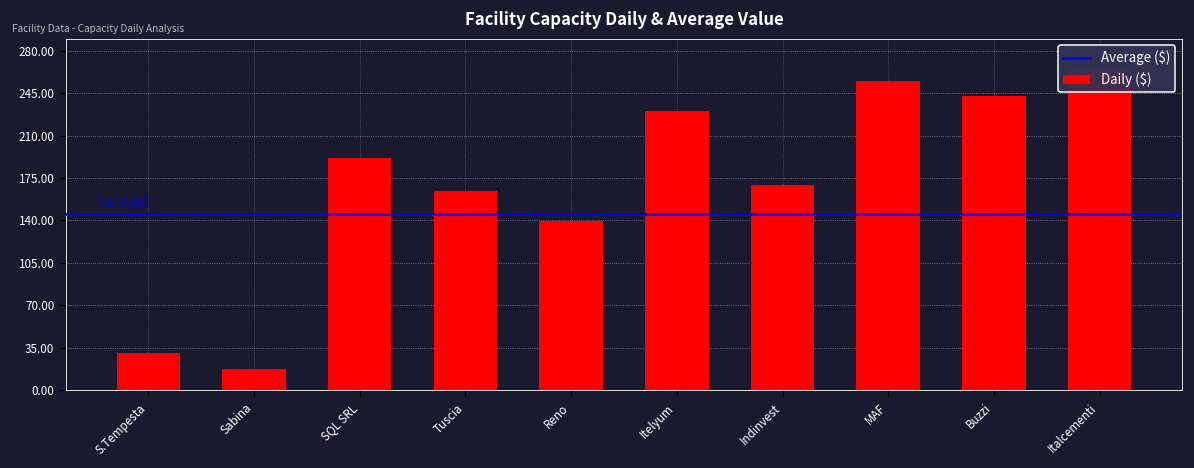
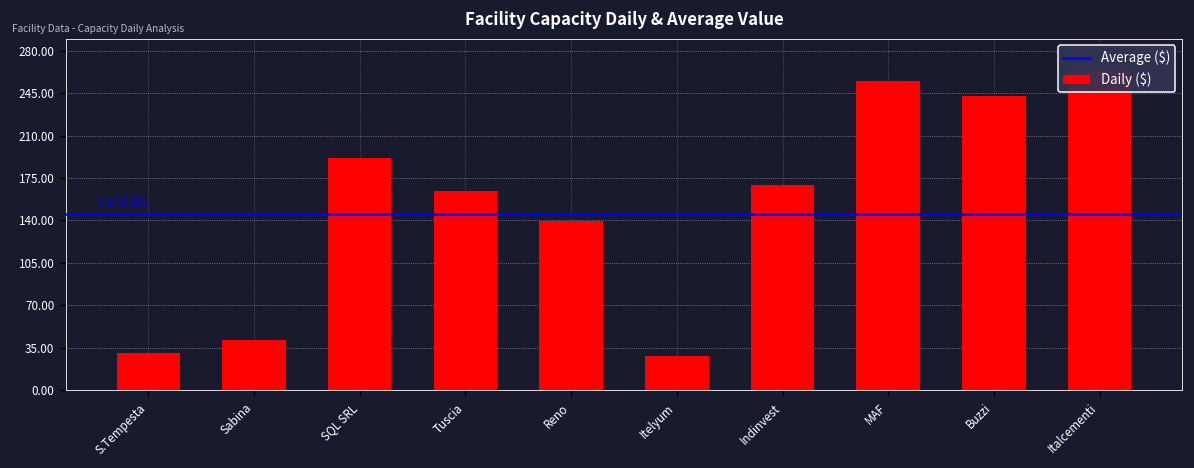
Sabina: 18 -> 41
Itelyum: 230 -> 28
